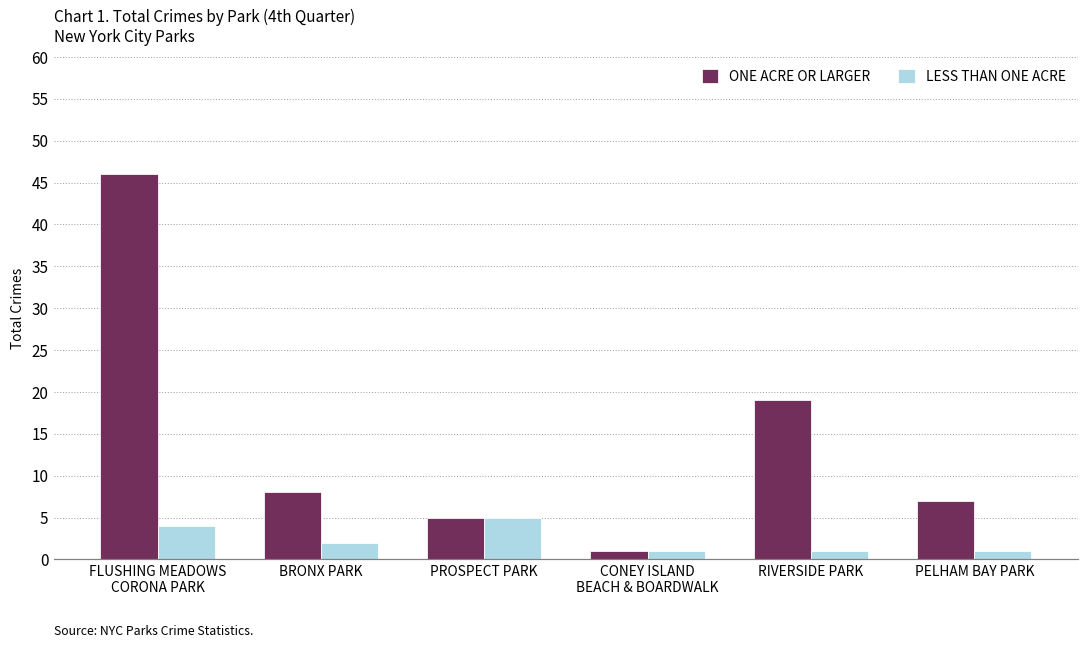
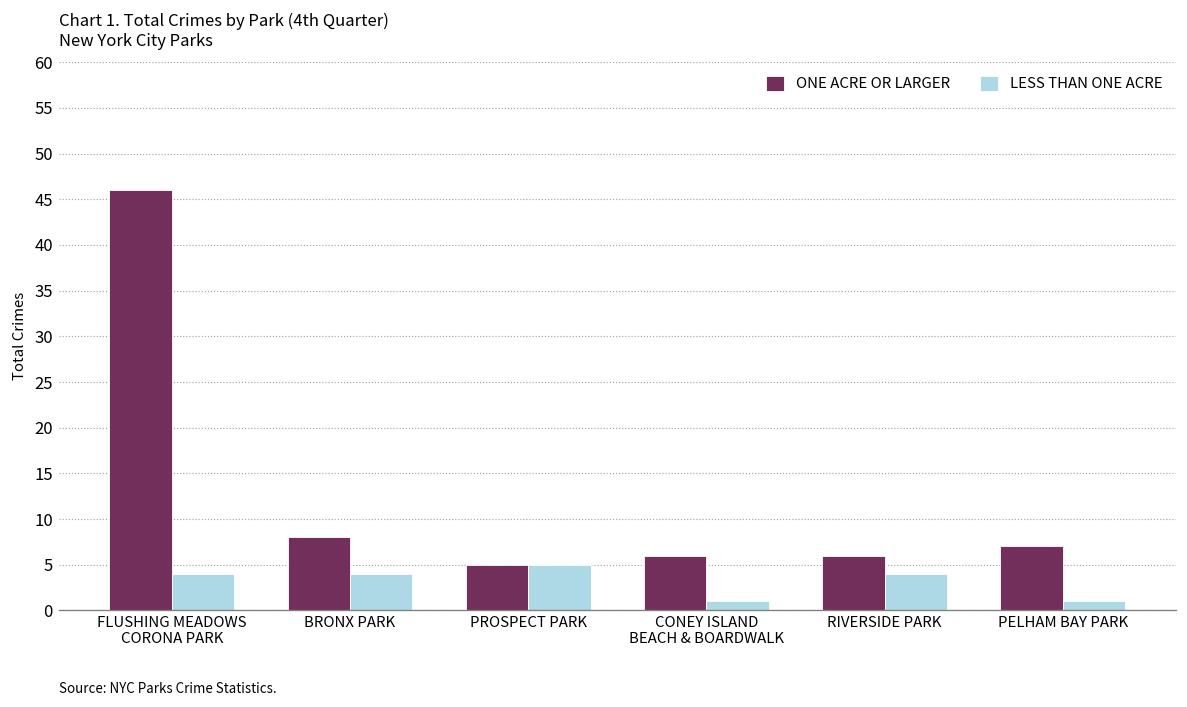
LESS THAN ONE ACRE, BRONX PARK: 2 -> 4
ONE ACRE OR LARGER, CONEY ISLAND BEACH & BOARDWALK: 1 -> 6
ONE ACRE OR LARGER, RIVERSIDE PARK: 19 -> 6
LESS THAN ONE ACRE, RIVERSIDE PARK: 1 -> 4
